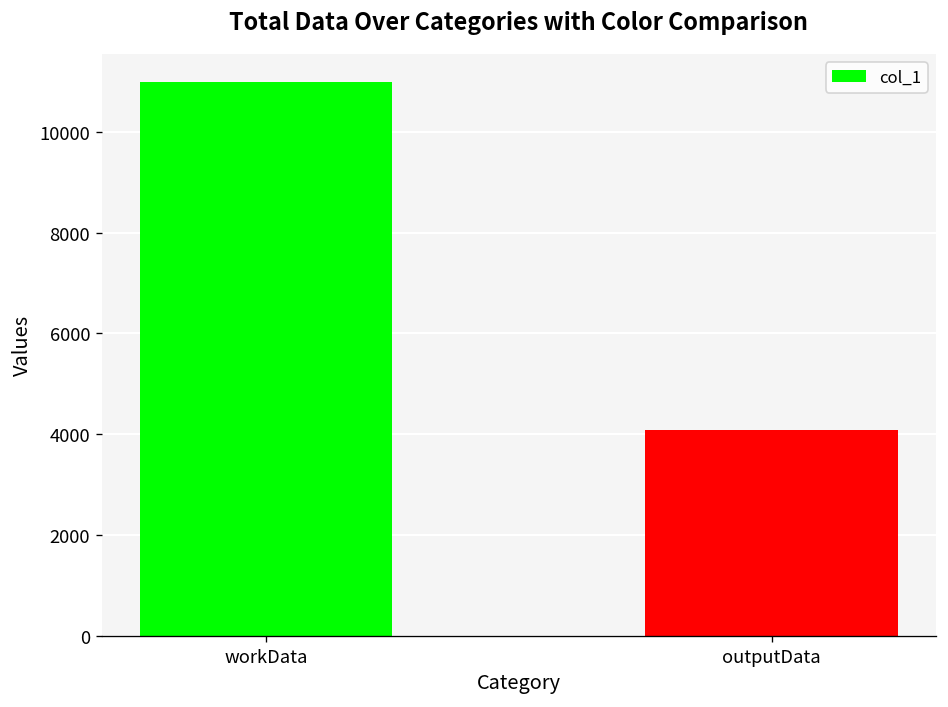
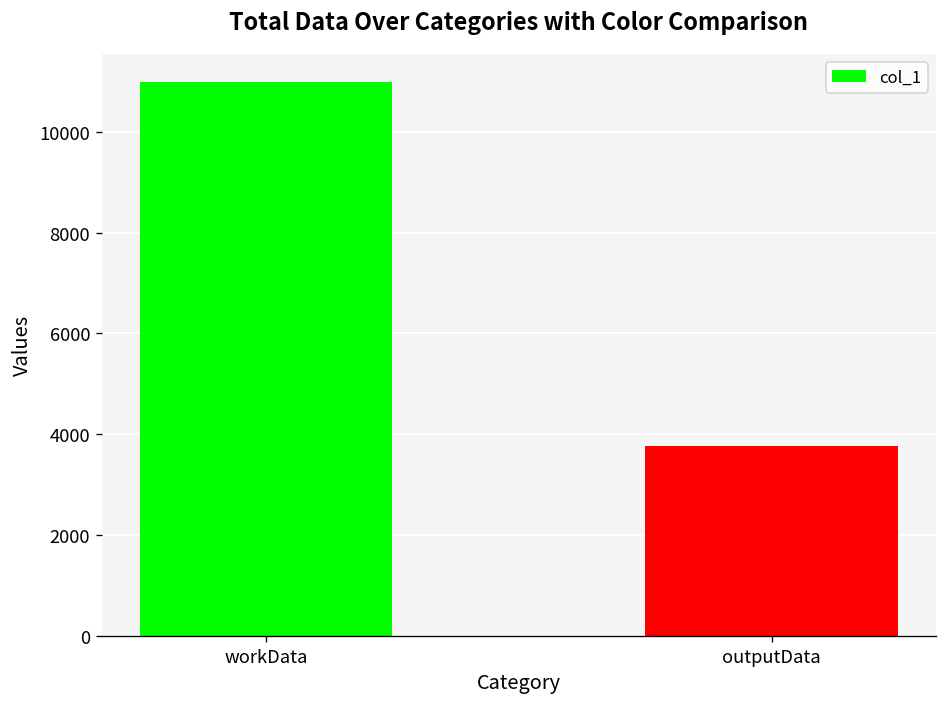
outputData: 4100 -> 3800
